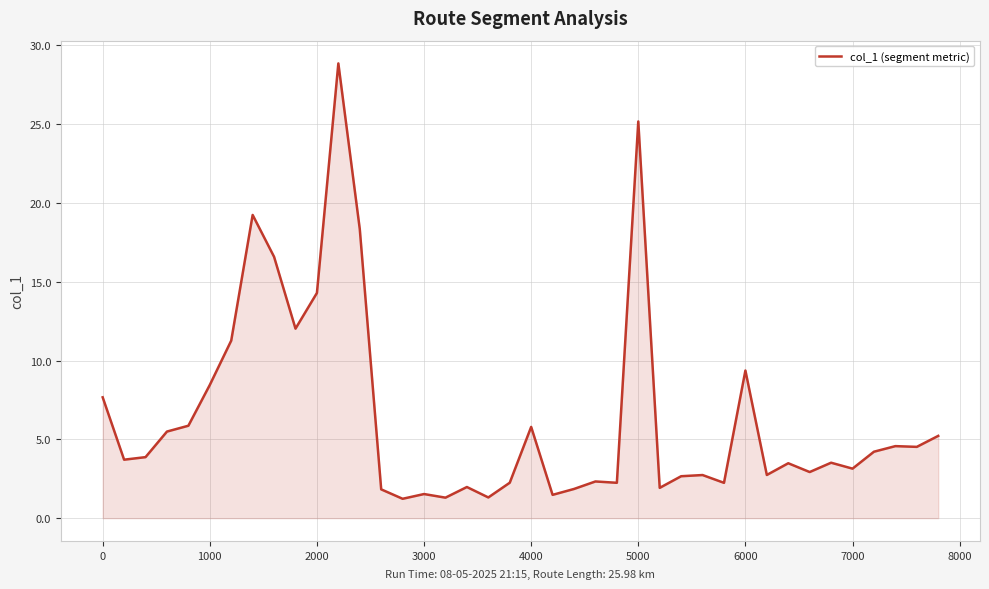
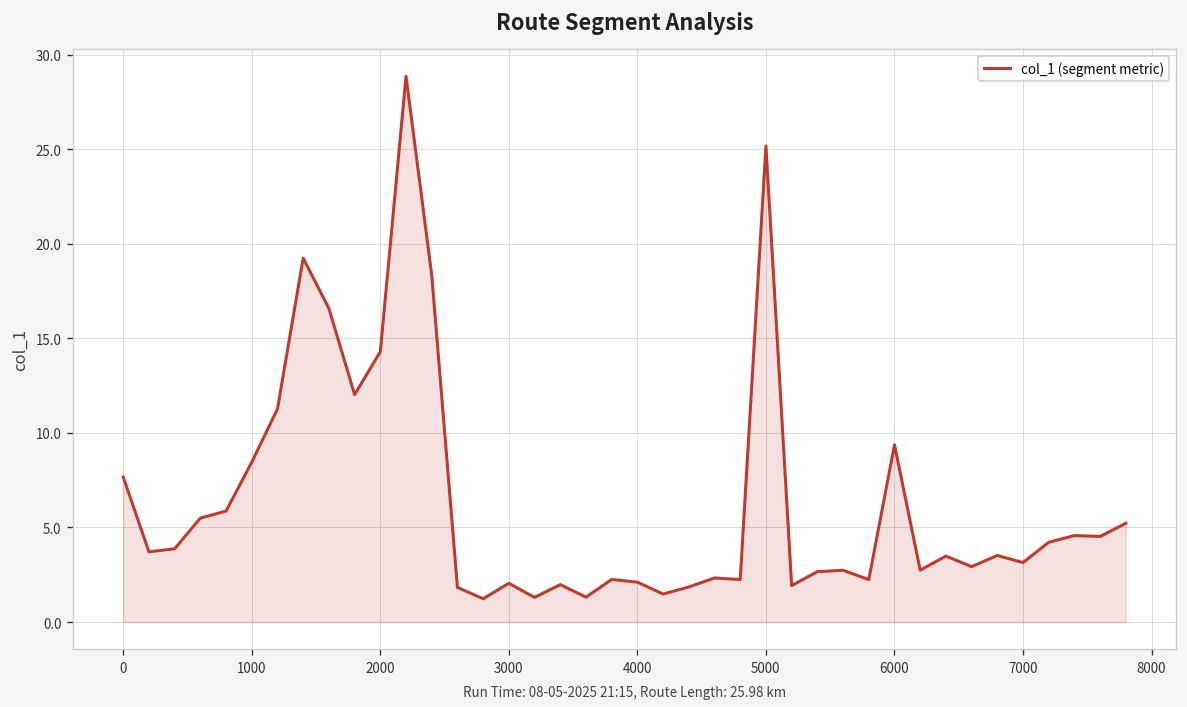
3000: 1.5 -> 2.0
4000: 5.8 -> 2.1
